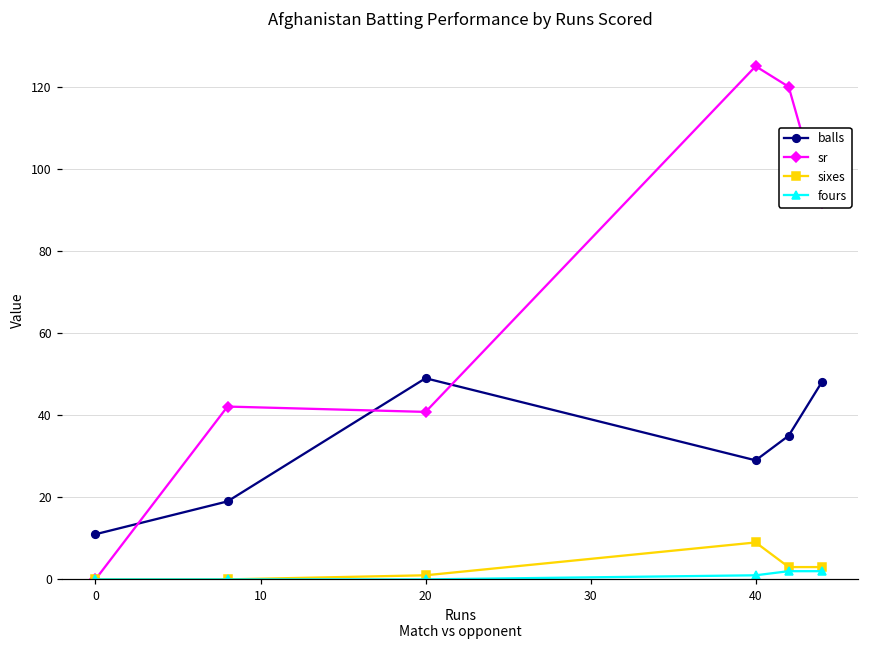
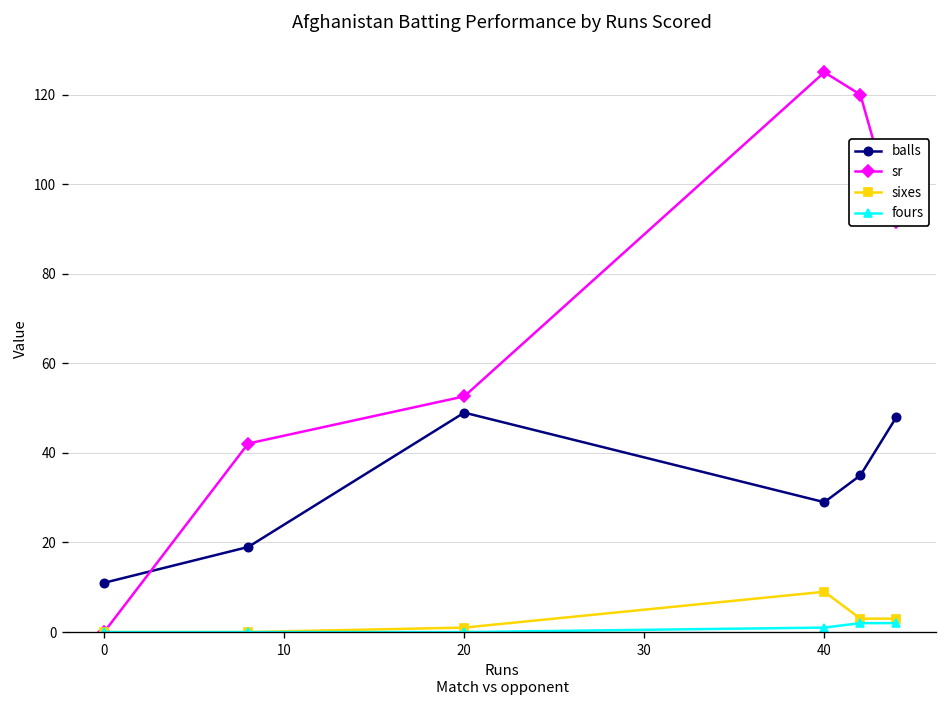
sr, 20: 41 -> 53
